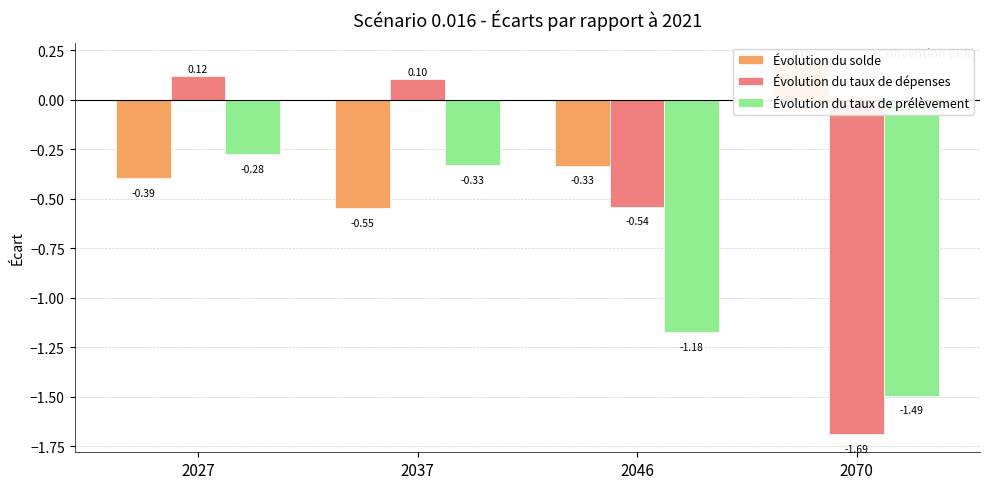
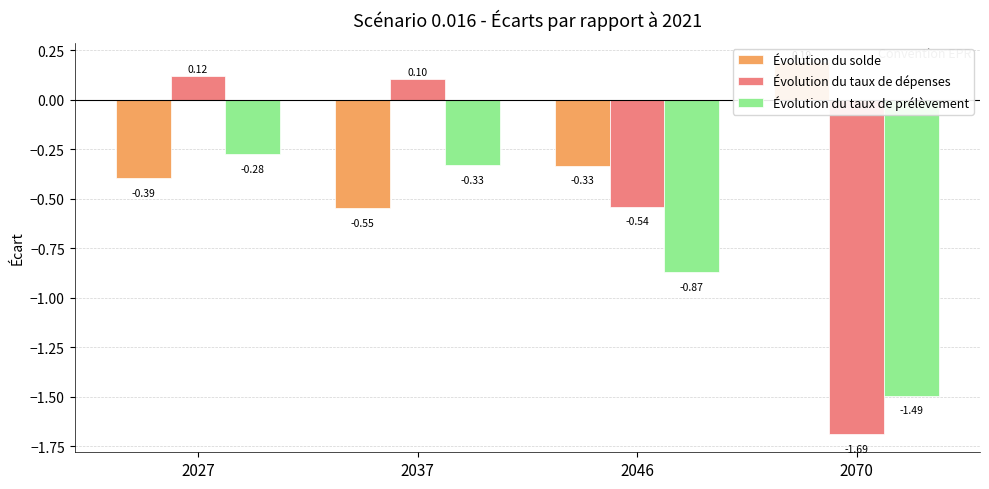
Évolution du taux de prélèvement, 2046: -1.18 -> -0.87
